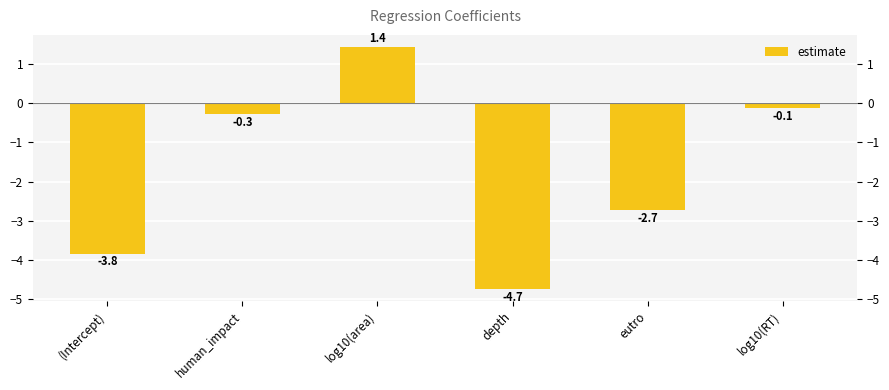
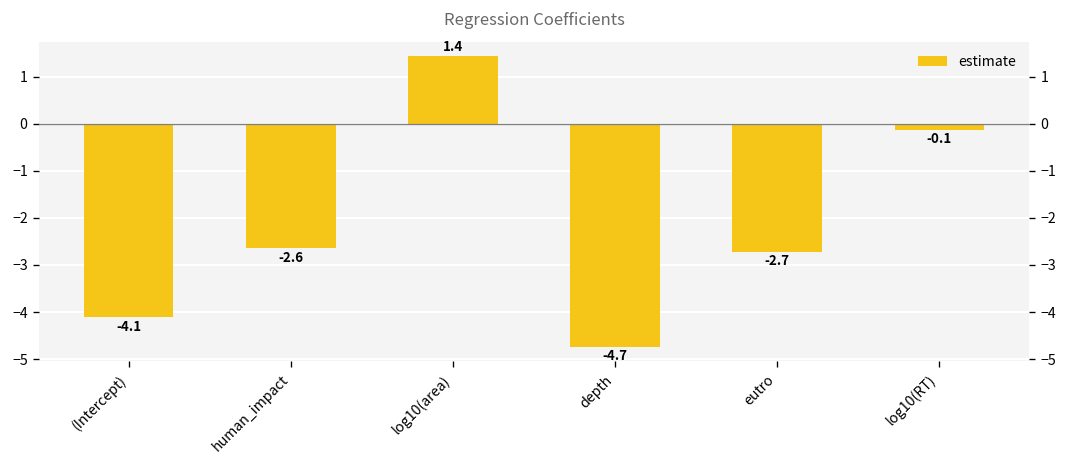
(Intercept): -3.8 -> -4.1
human_impact: -0.3 -> -2.6
